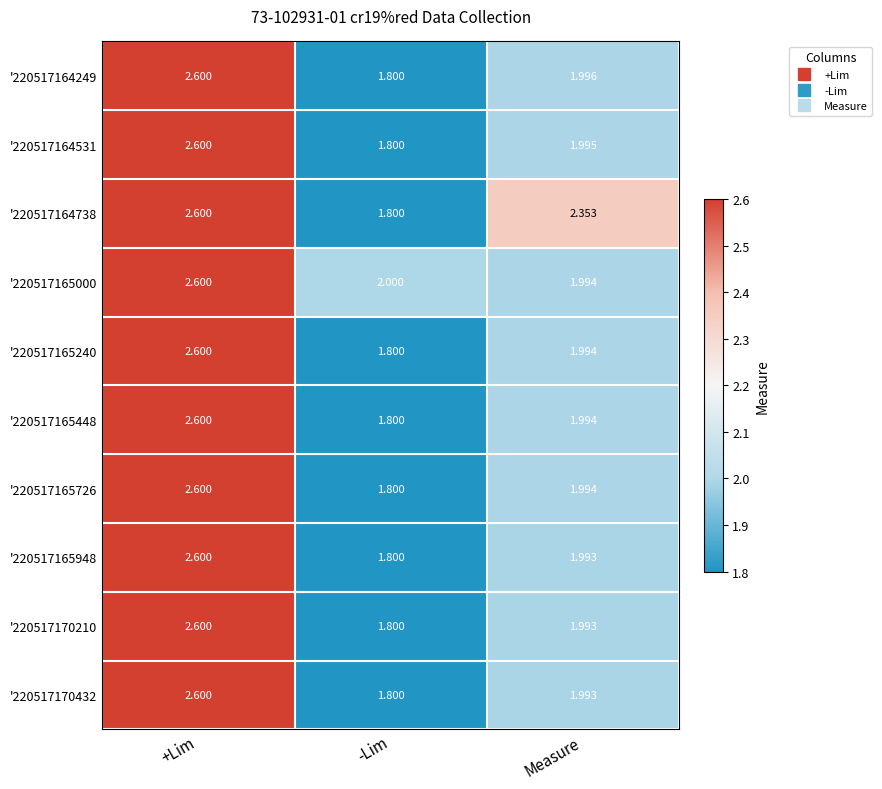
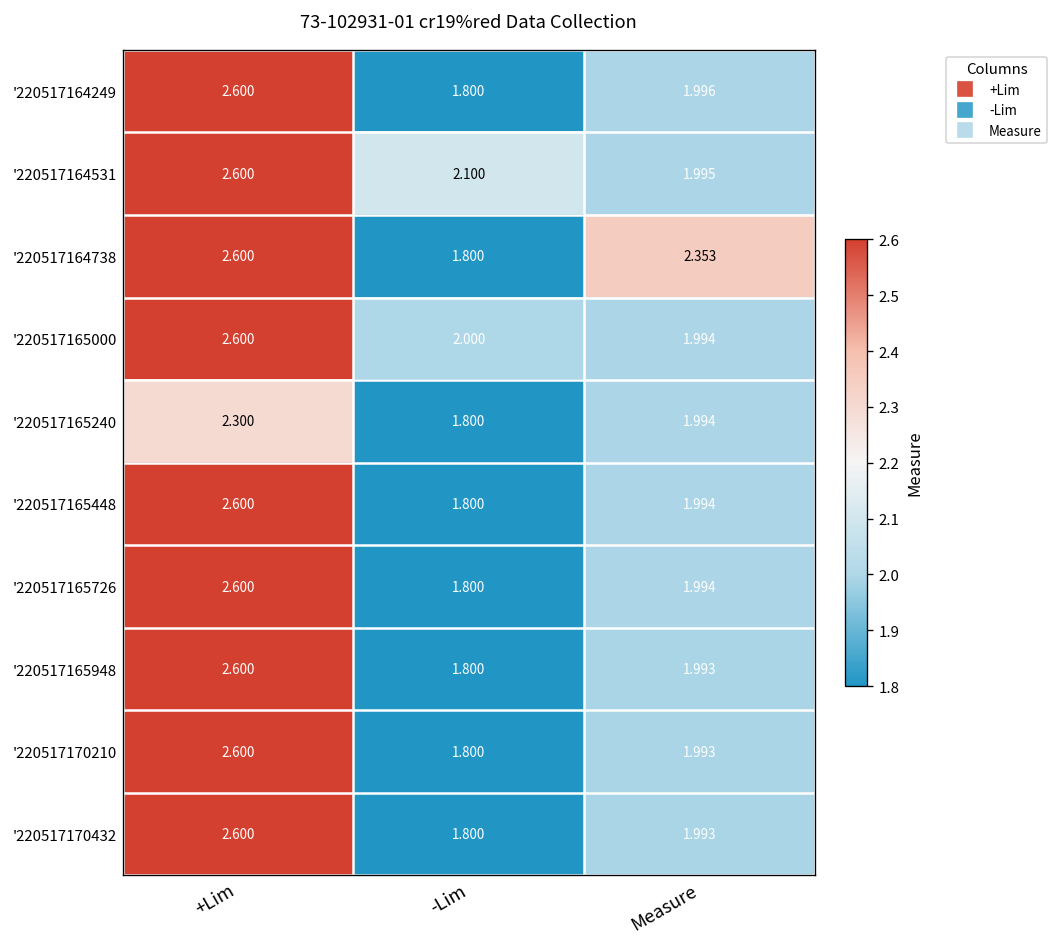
'220517164531, -Lim: 1.800 -> 2.100
'220517165240, +Lim: 2.600 -> 2.300
